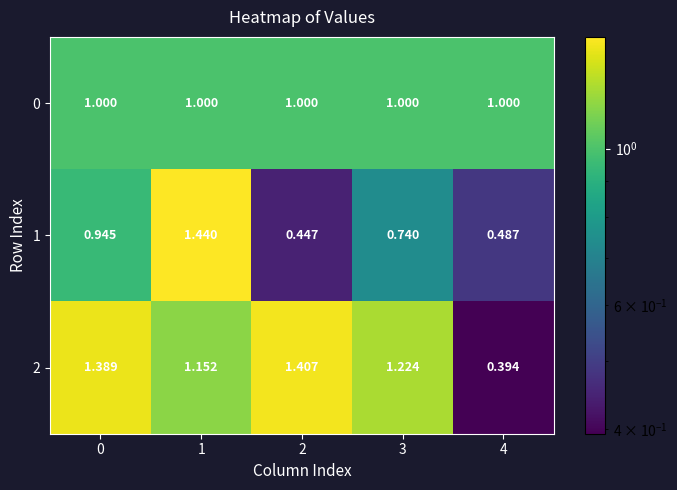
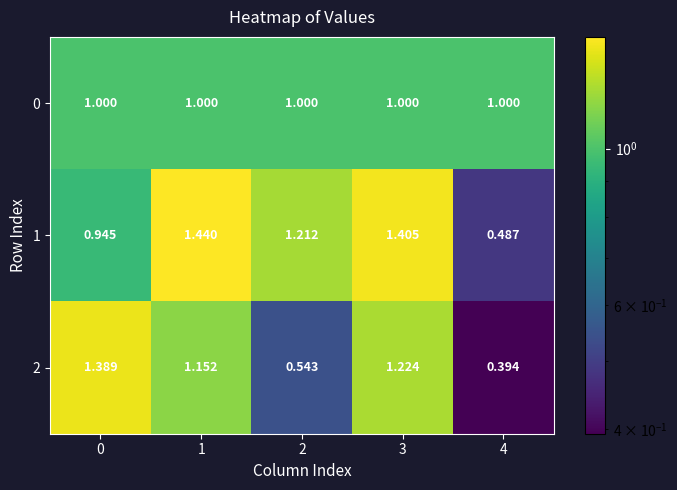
1, 2: 0.447 -> 1.212
1, 3: 0.740 -> 1.405
2, 2: 1.407 -> 0.543
